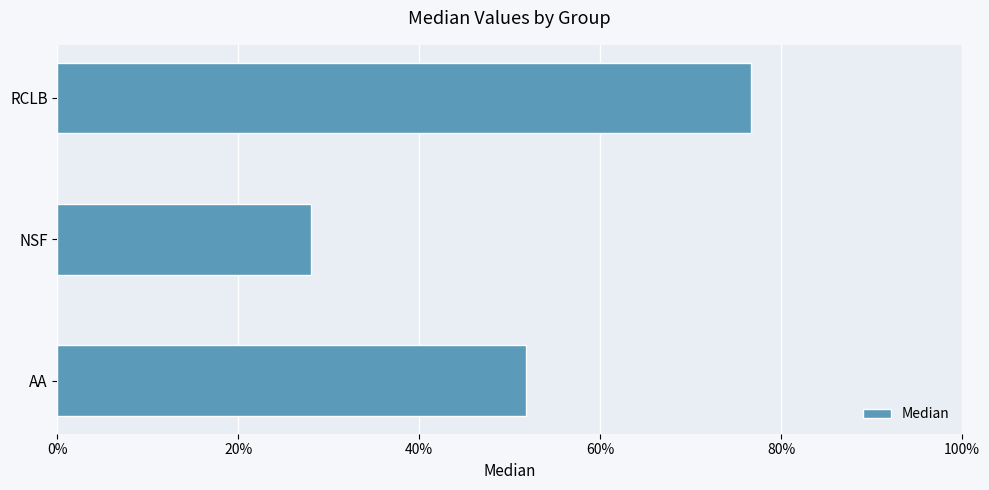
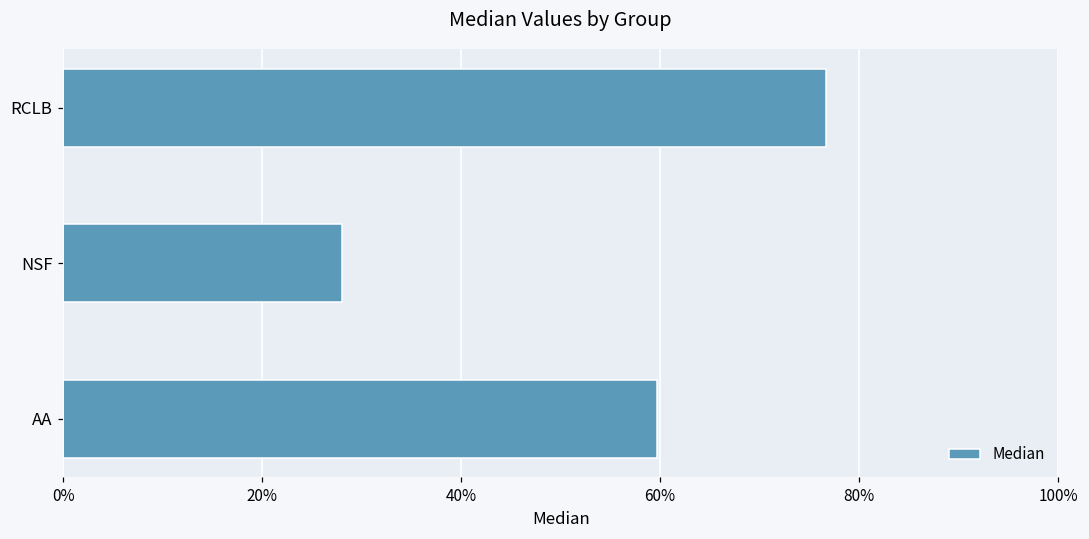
AA: 52% -> 60%
